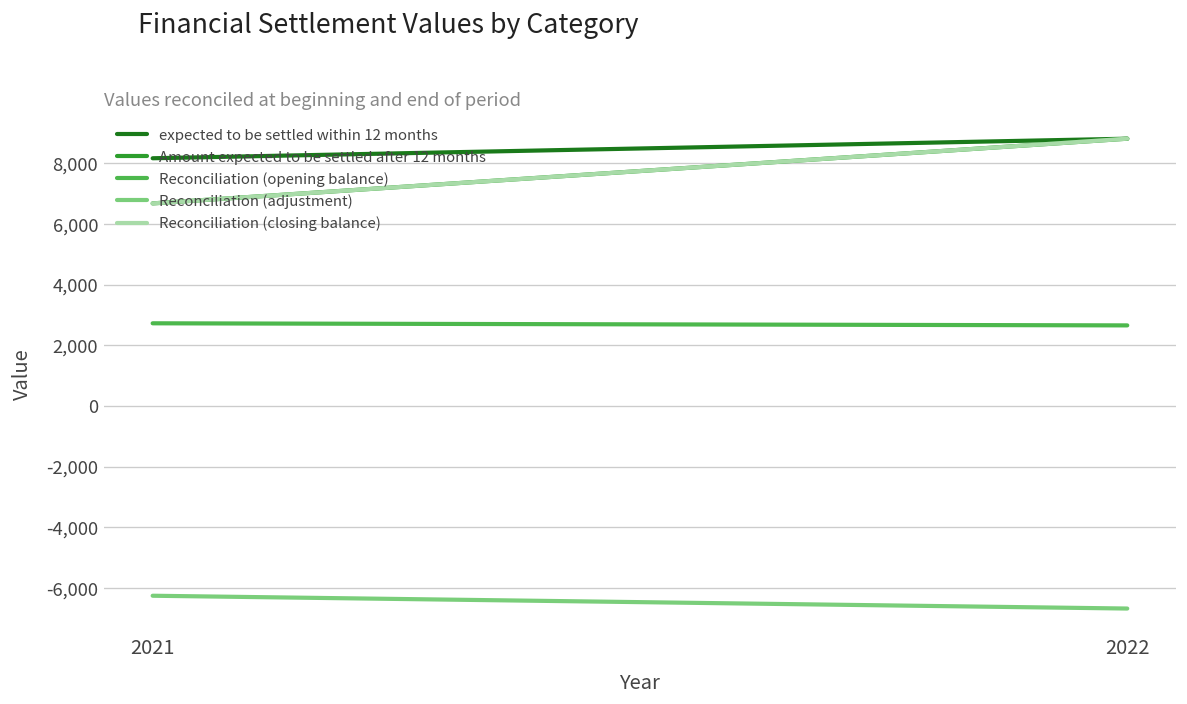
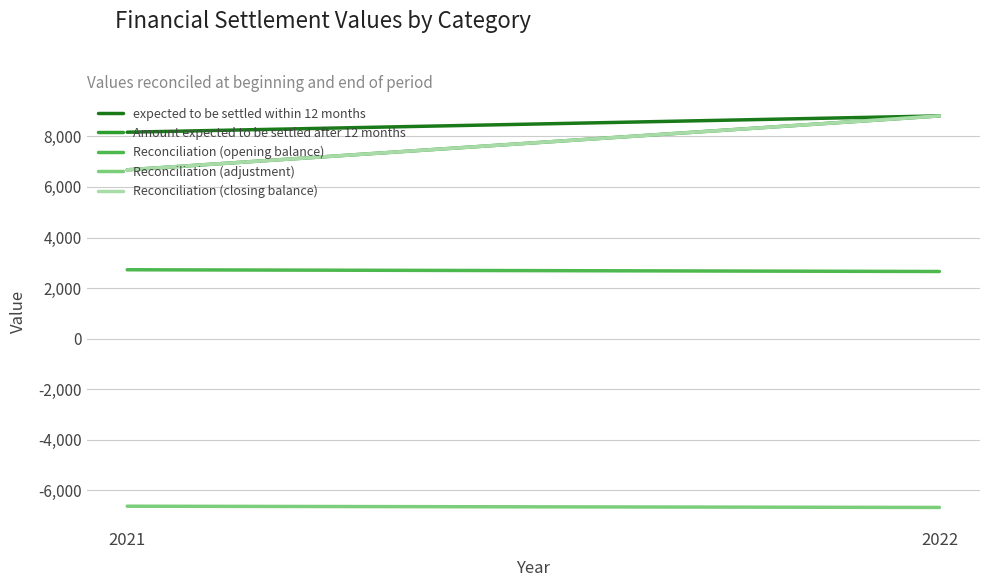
Reconciliation (adjustment), 2021: -6,300 -> -6,600
